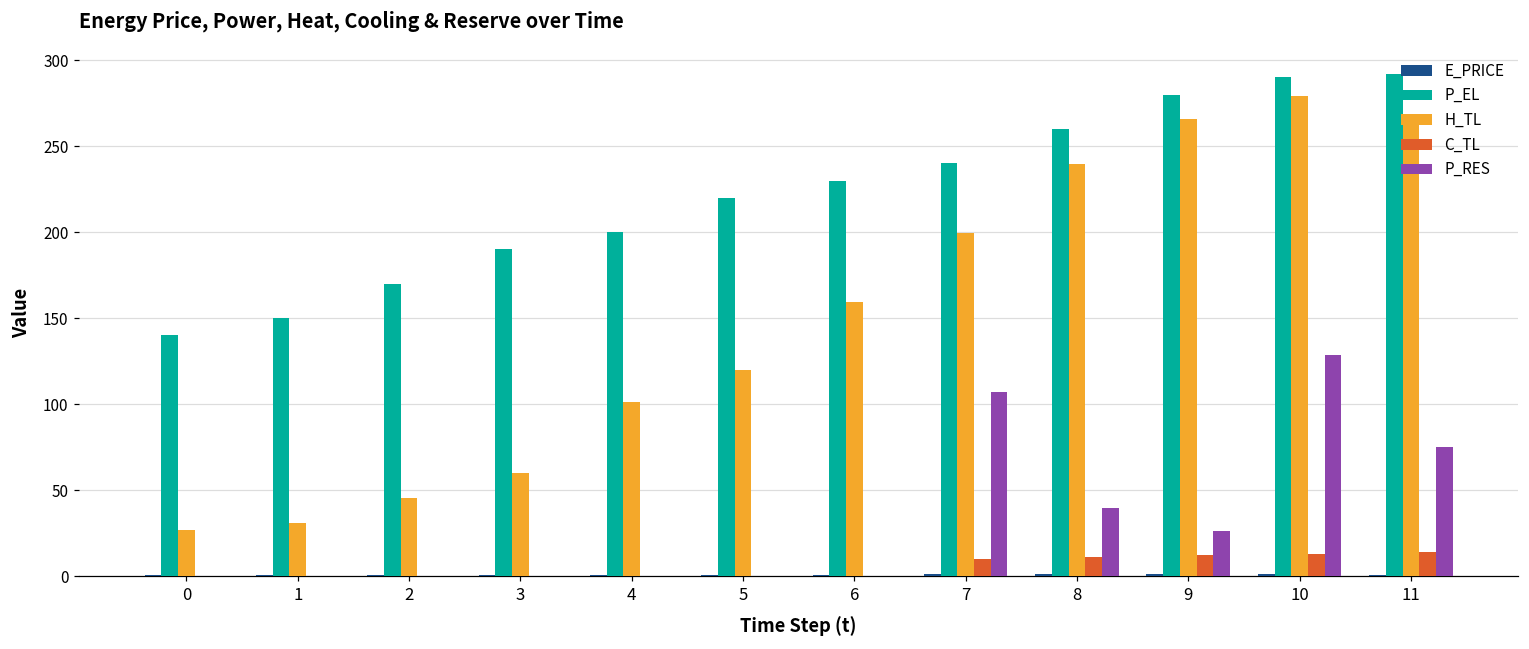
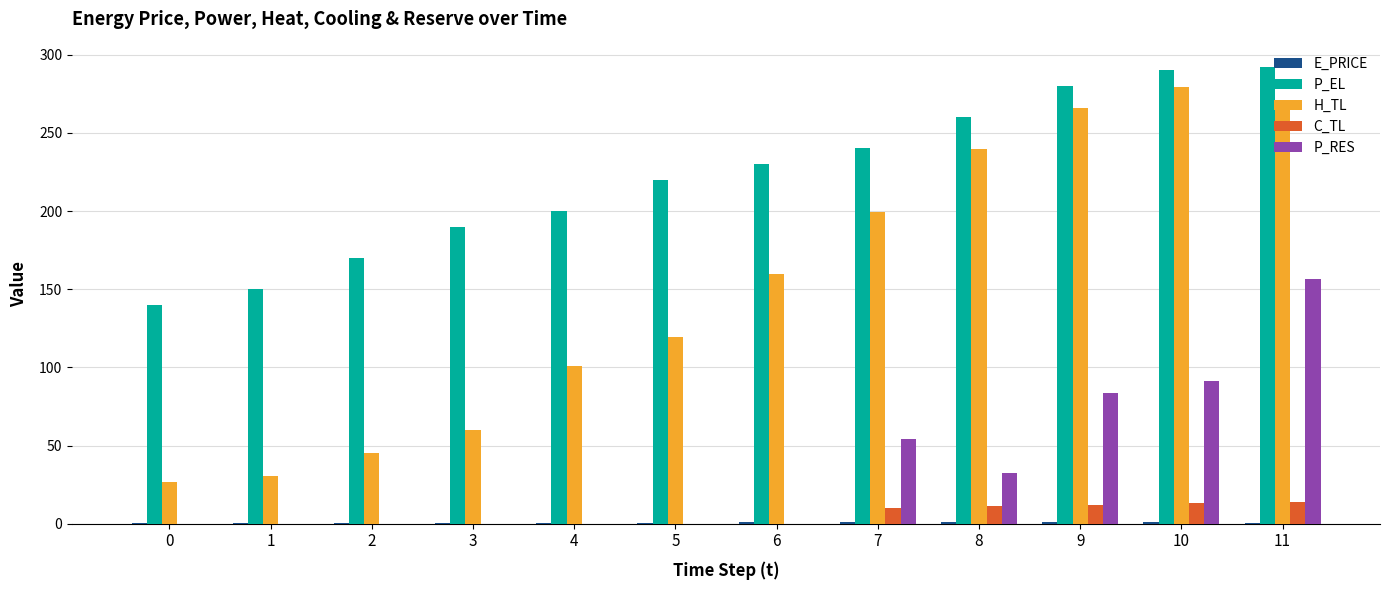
P_RES, 7: 107 -> 54
P_RES, 8: 40 -> 32
P_RES, 9: 26 -> 83
P_RES, 10: 128 -> 92
P_RES, 11: 75 -> 157
